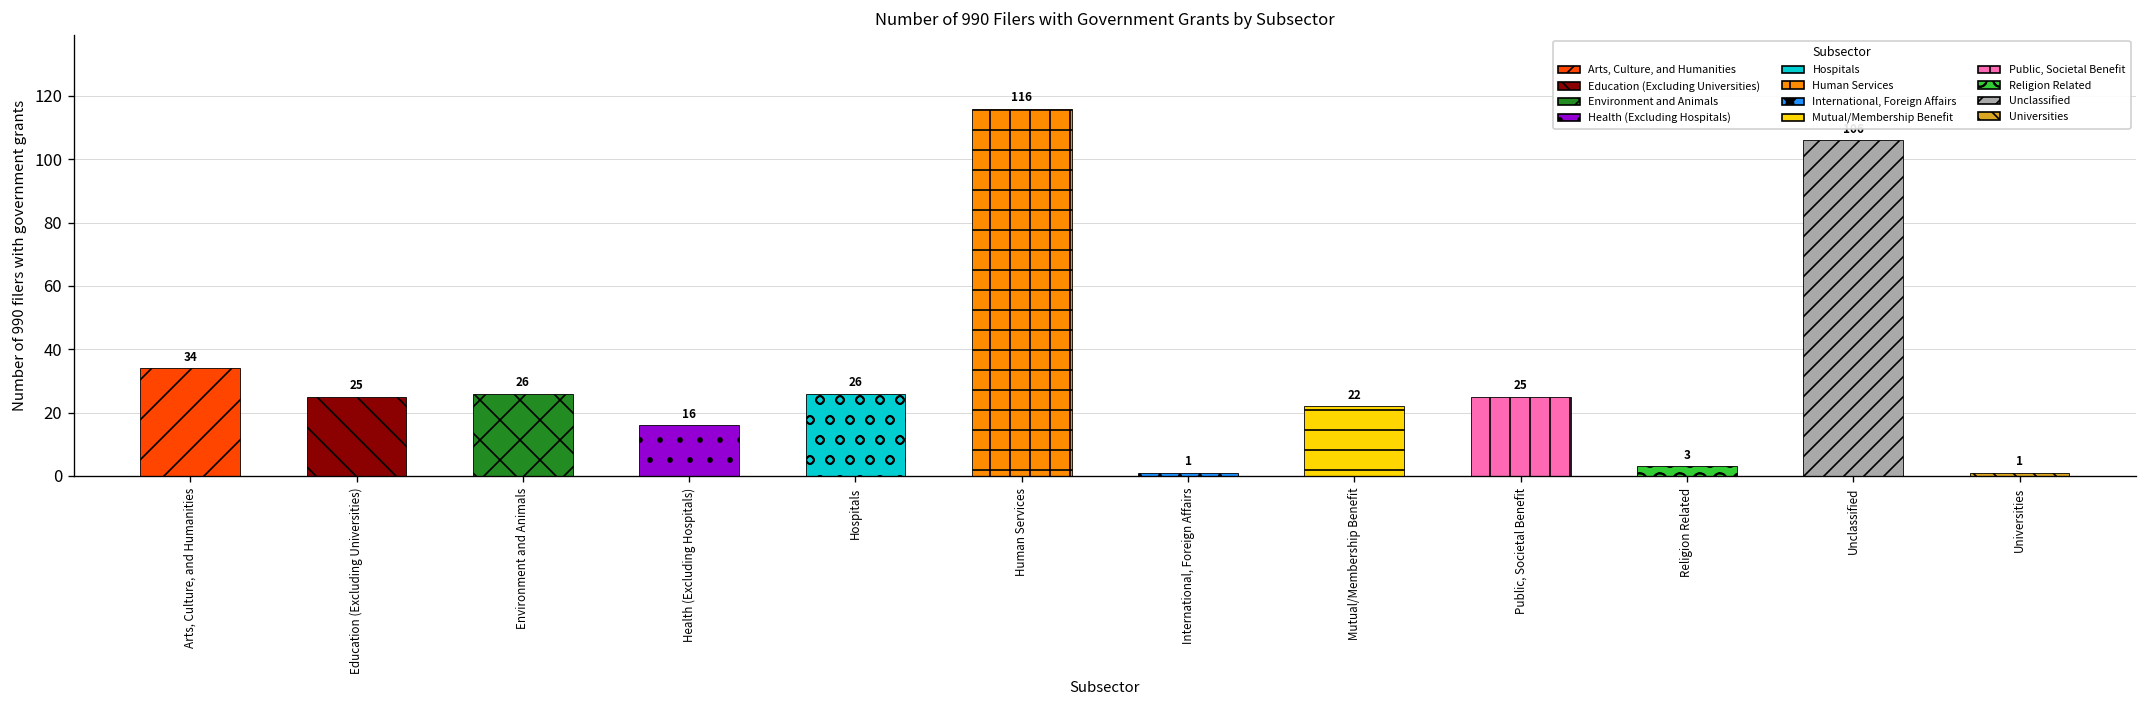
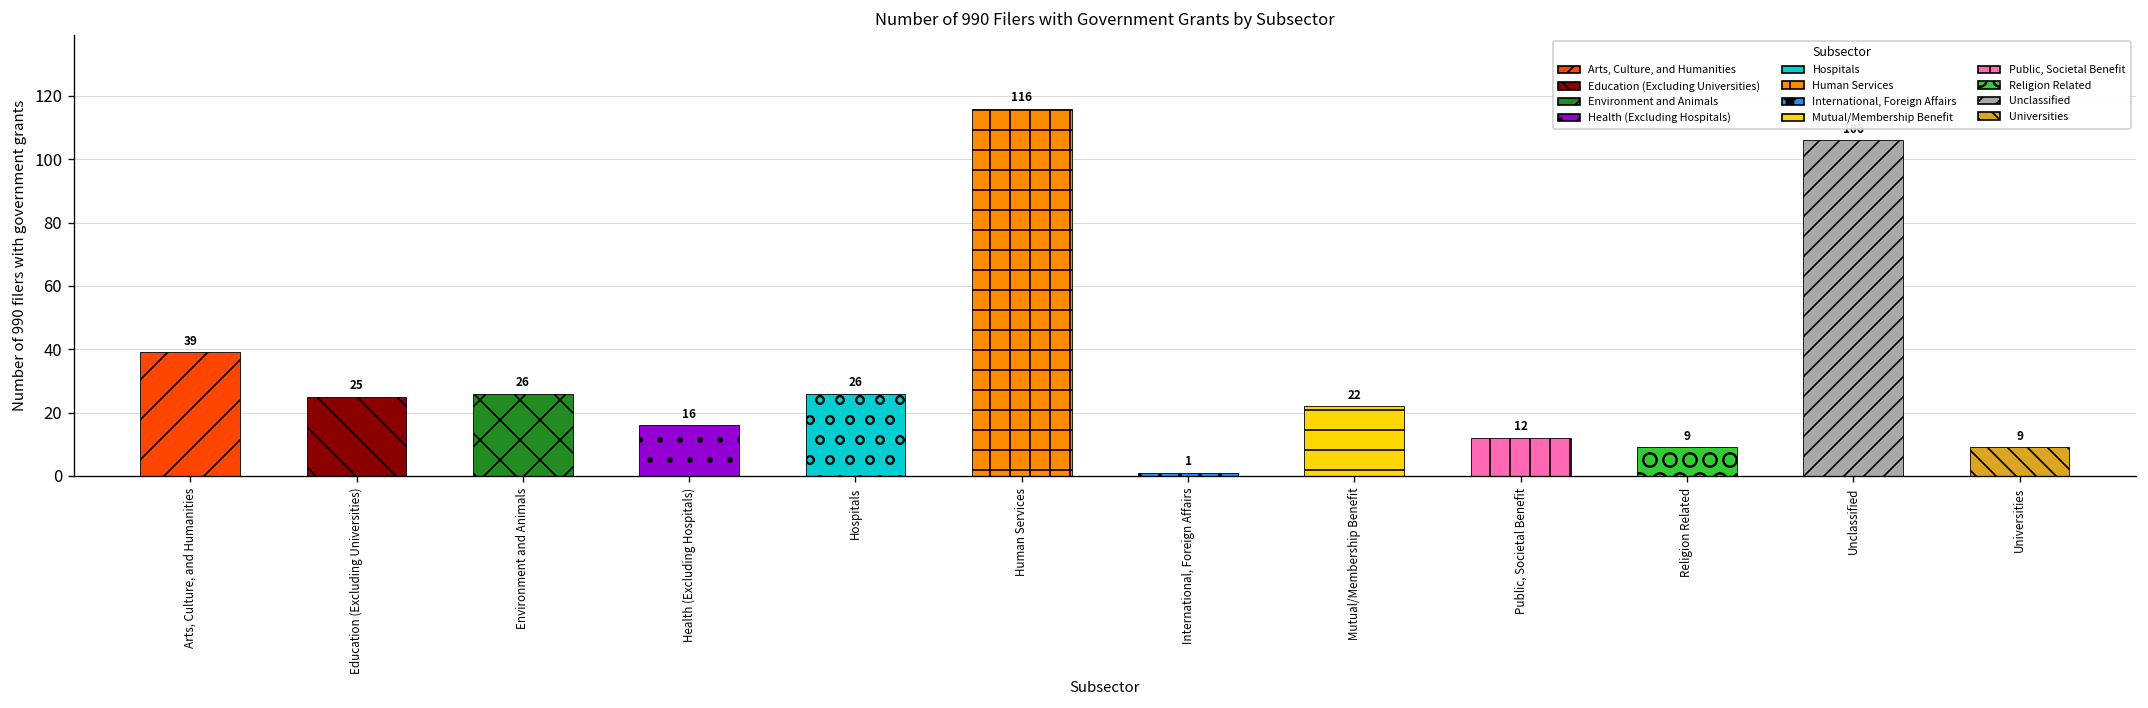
Arts, Culture, and Humanities: 34 -> 39
Public, Societal Benefit: 25 -> 12
Religion Related: 3 -> 9
Universities: 1 -> 9
